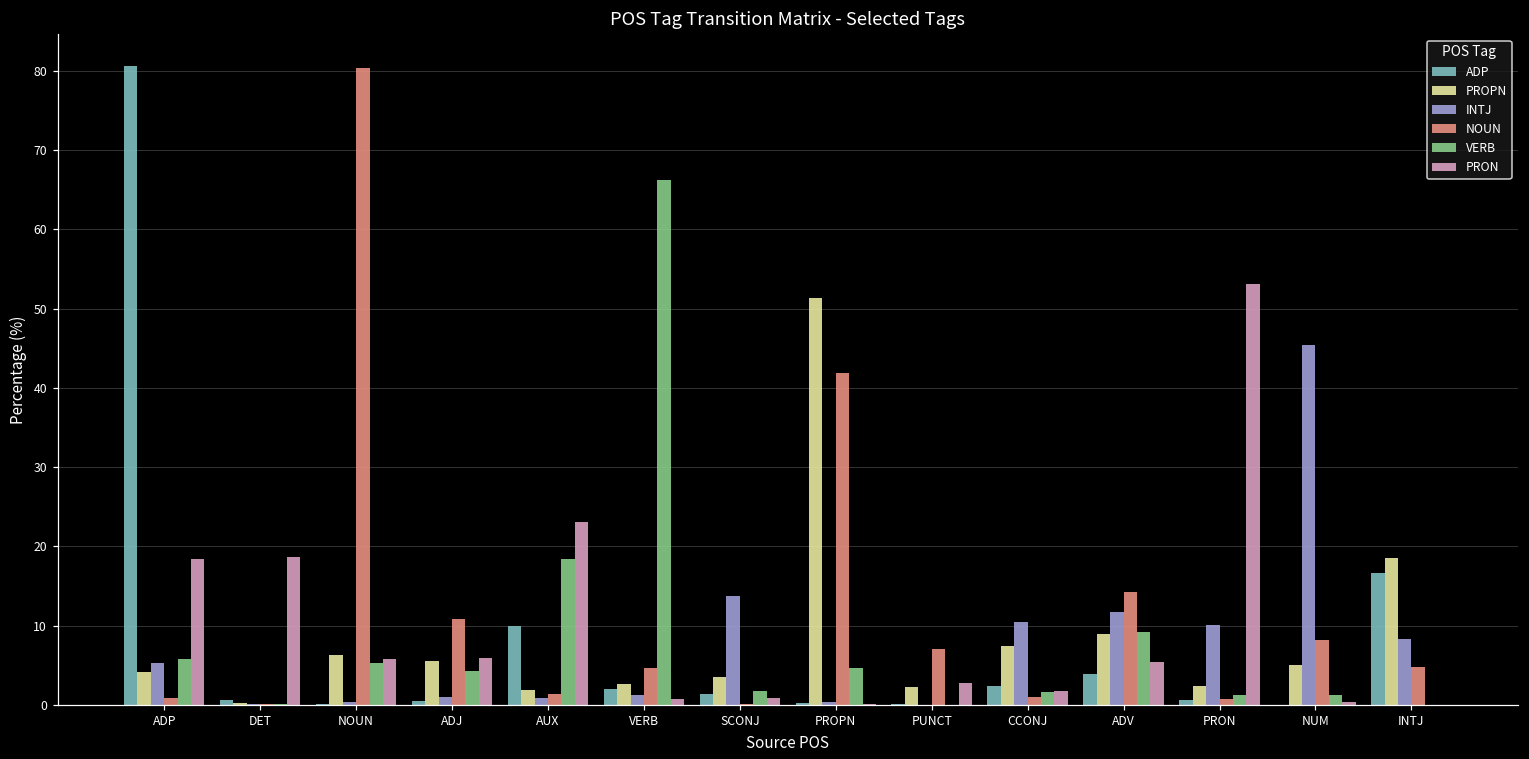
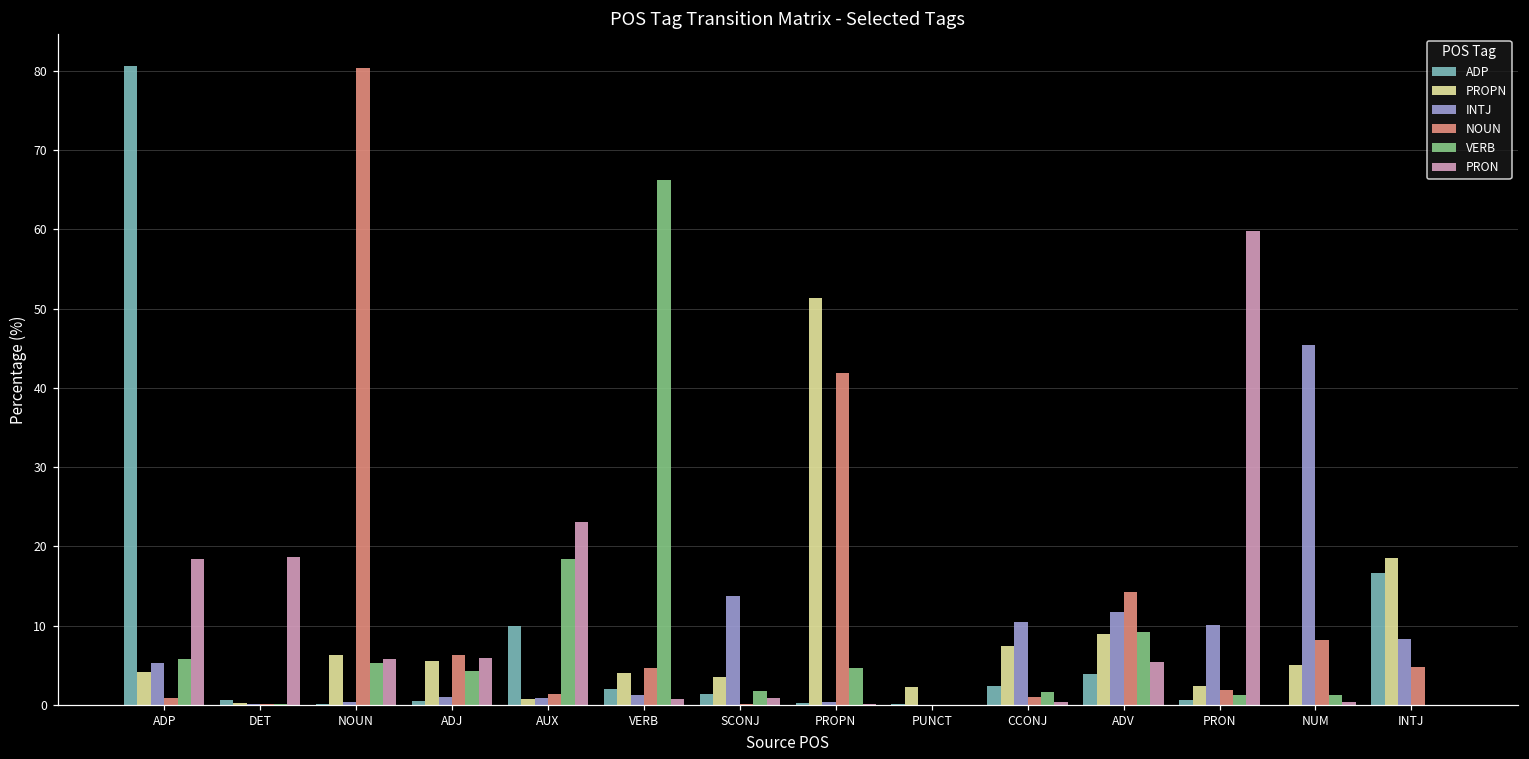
NOUN, ADJ: 11 -> 6
PROPN, AUX: 2 -> 1
PROPN, VERB: 3 -> 4
NOUN, PUNCT: 7 -> 0
PRON, PUNCT: 3 -> 0
PRON, CCONJ: 2 -> 0
NOUN, PRON: 1 -> 2
PRON, PRON: 53 -> 60
